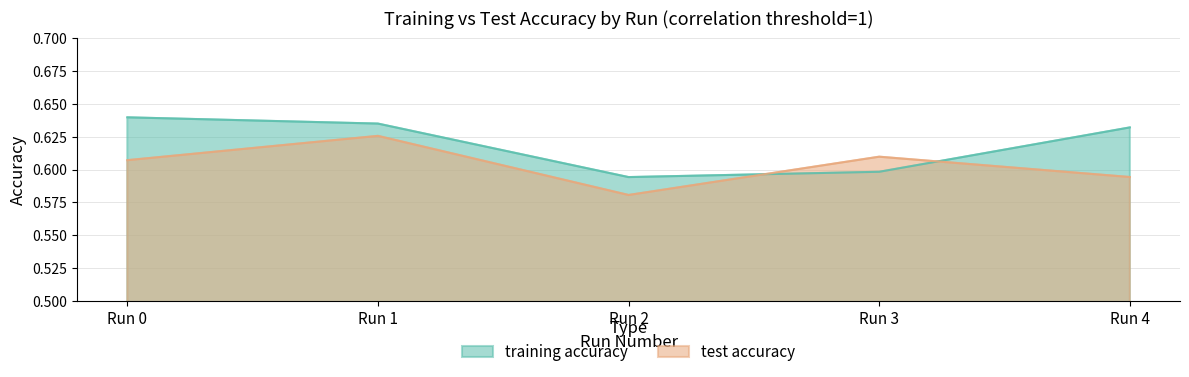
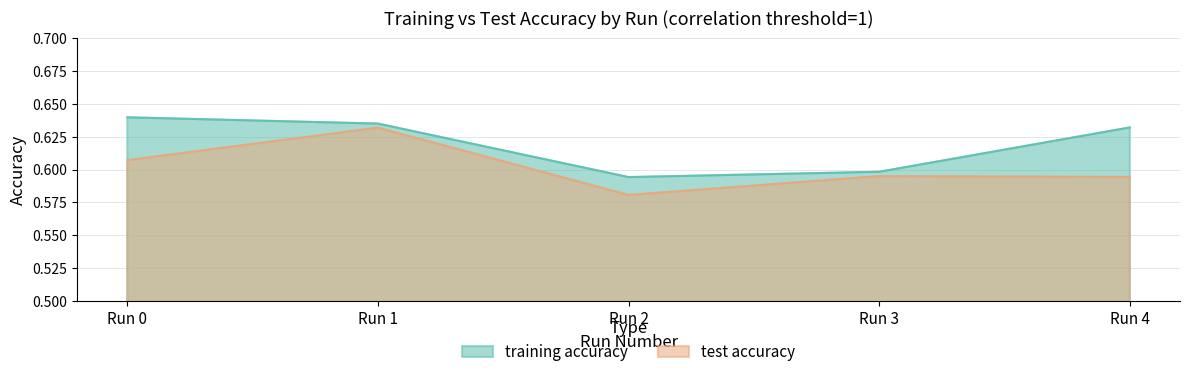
test accuracy, Run 1: 0.626 -> 0.632
test accuracy, Run 3: 0.610 -> 0.595
